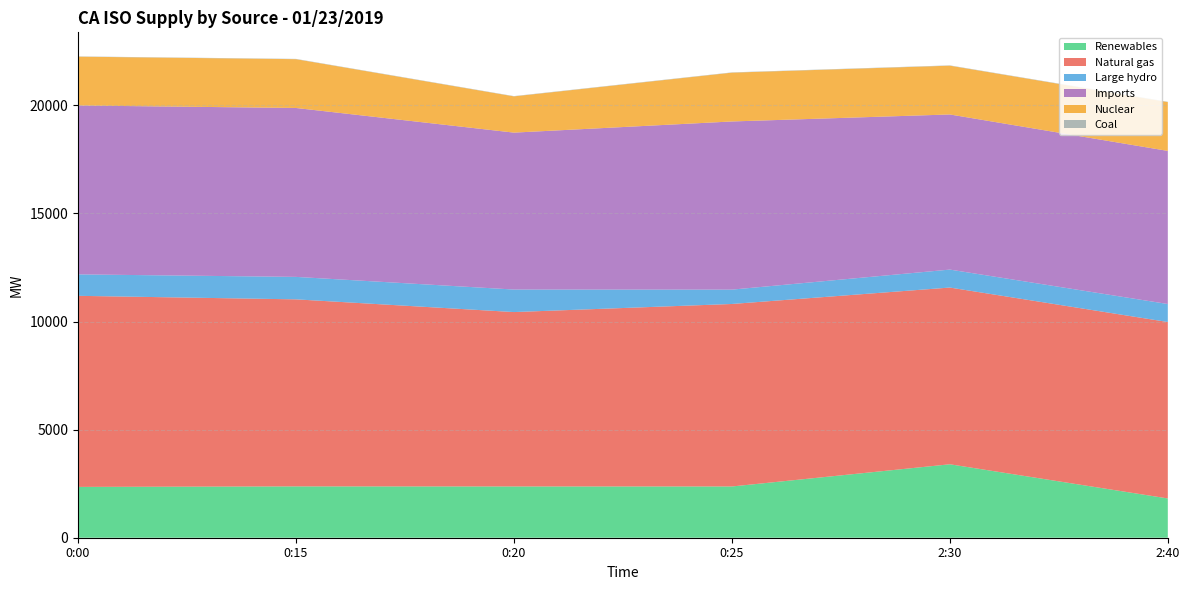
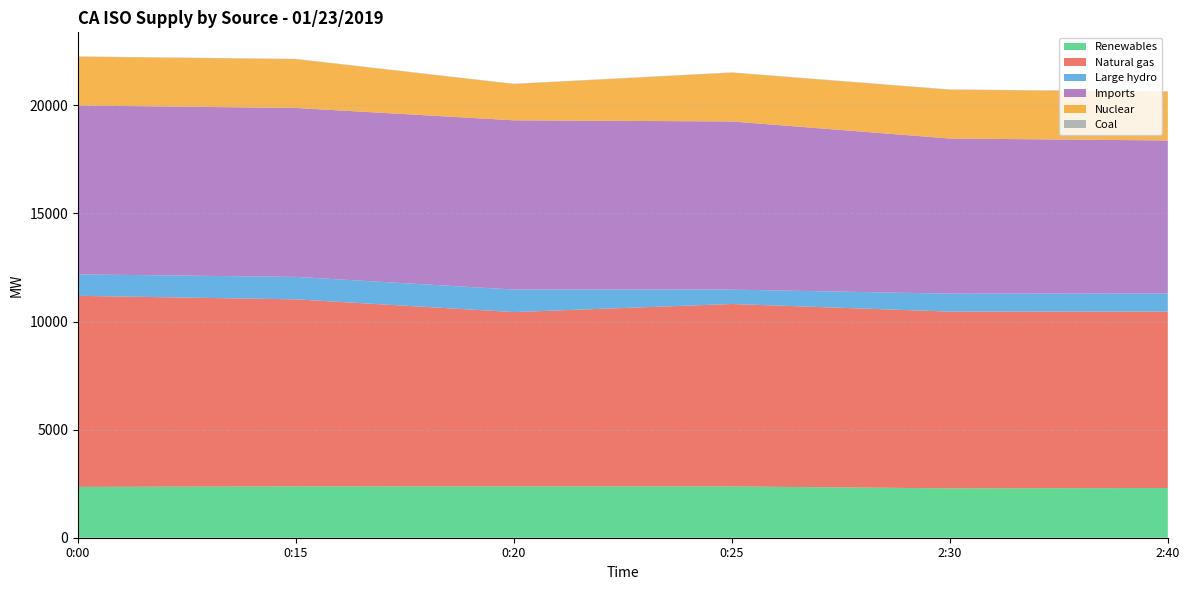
Imports, 0:20: 7300 -> 7800
Renewables, 2:30: 3400 -> 2300
Renewables, 2:40: 1800 -> 2300
